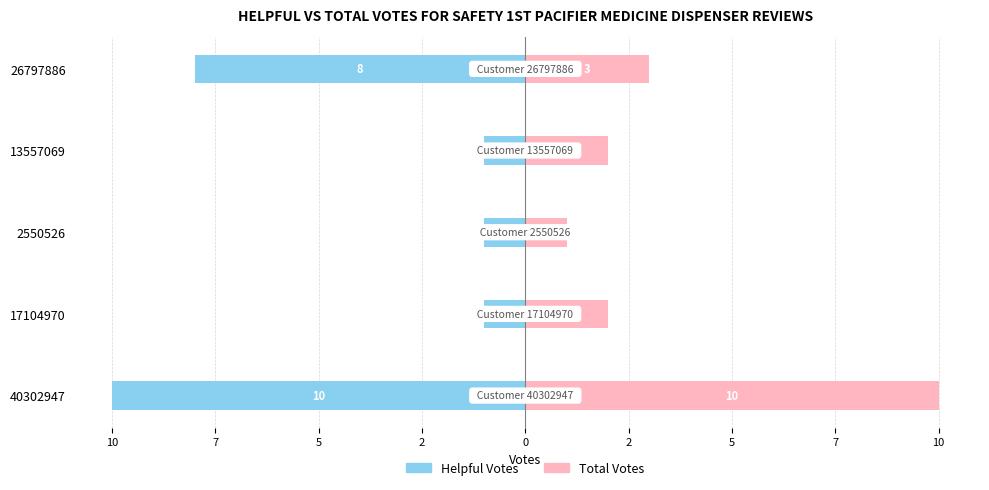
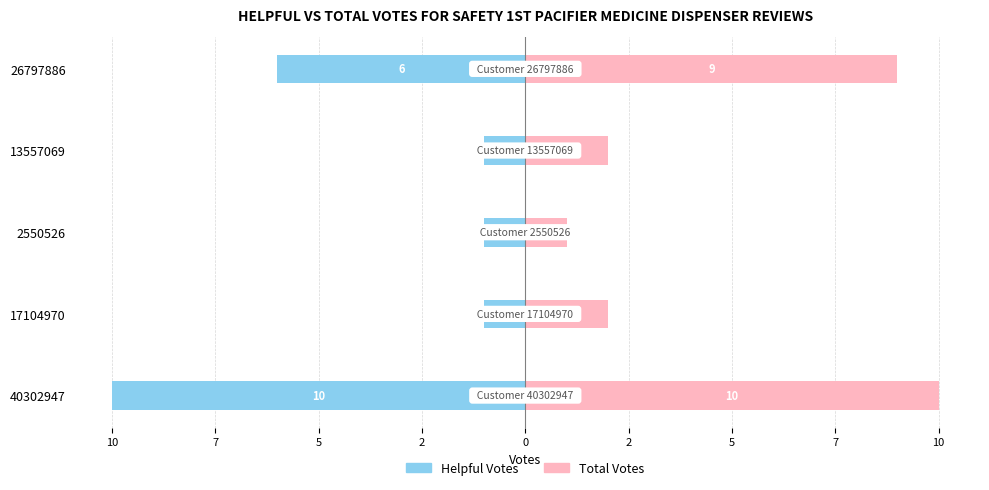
Helpful Votes, 26797886: 8 -> 6
Total Votes, 26797886: 3 -> 9
